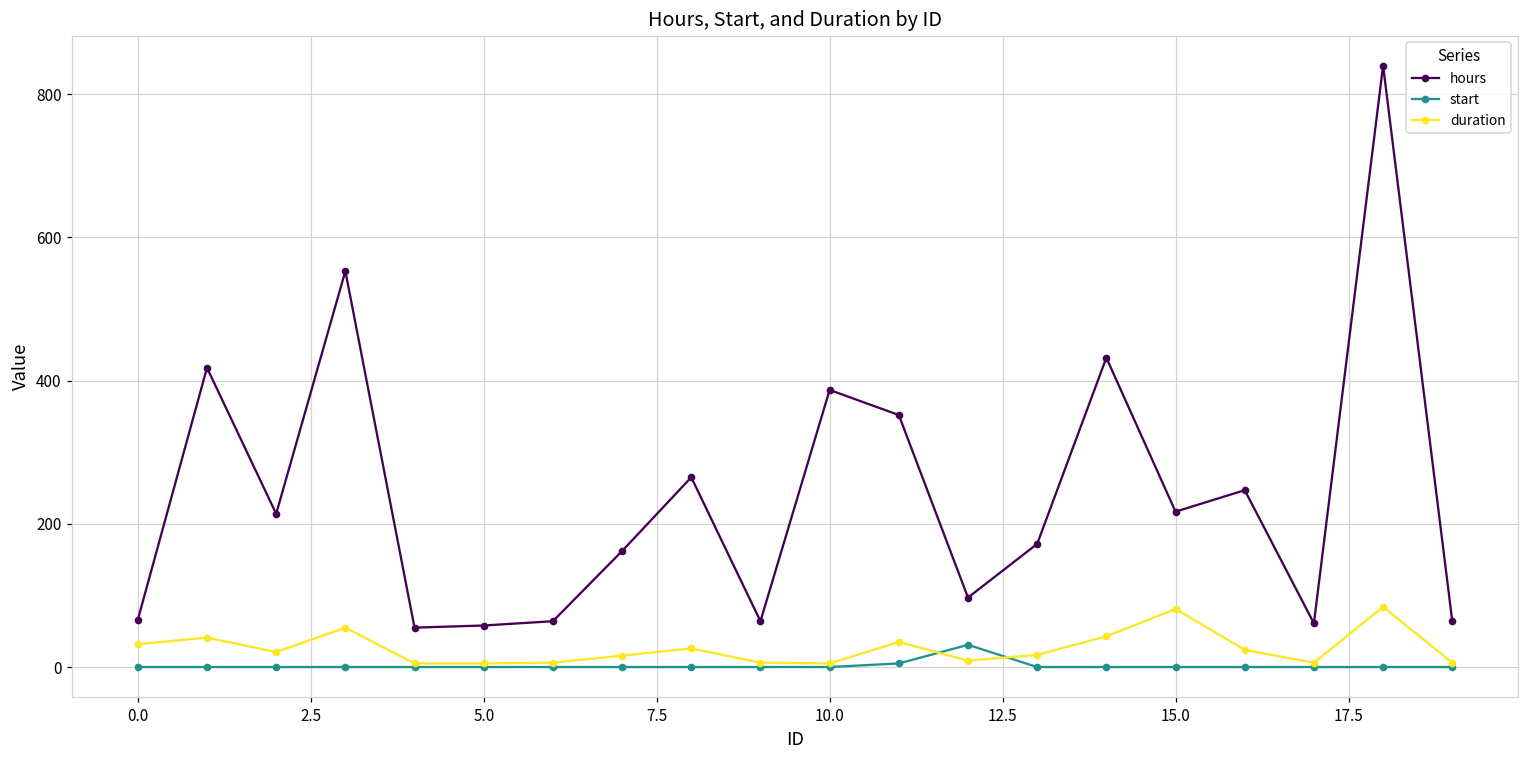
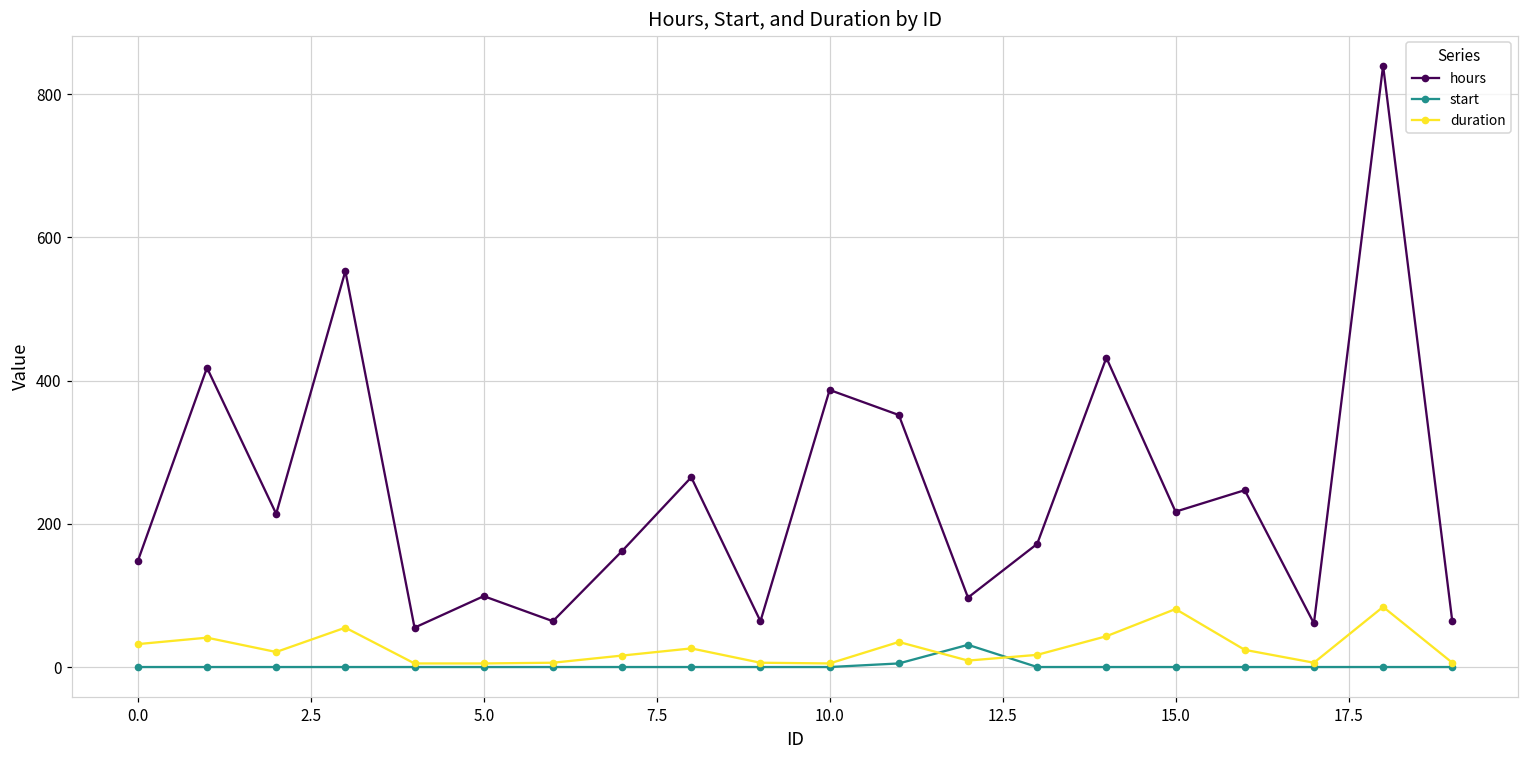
hours, 0.0: 70 -> 150
hours, 5.0: 60 -> 100
